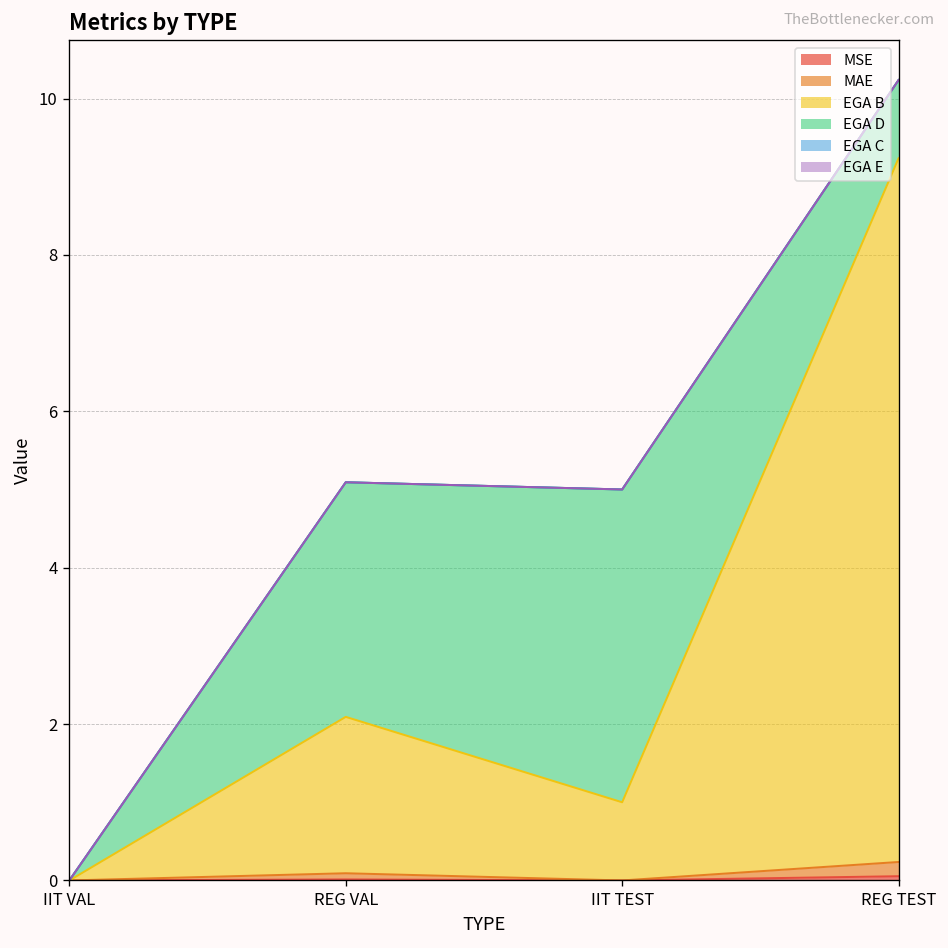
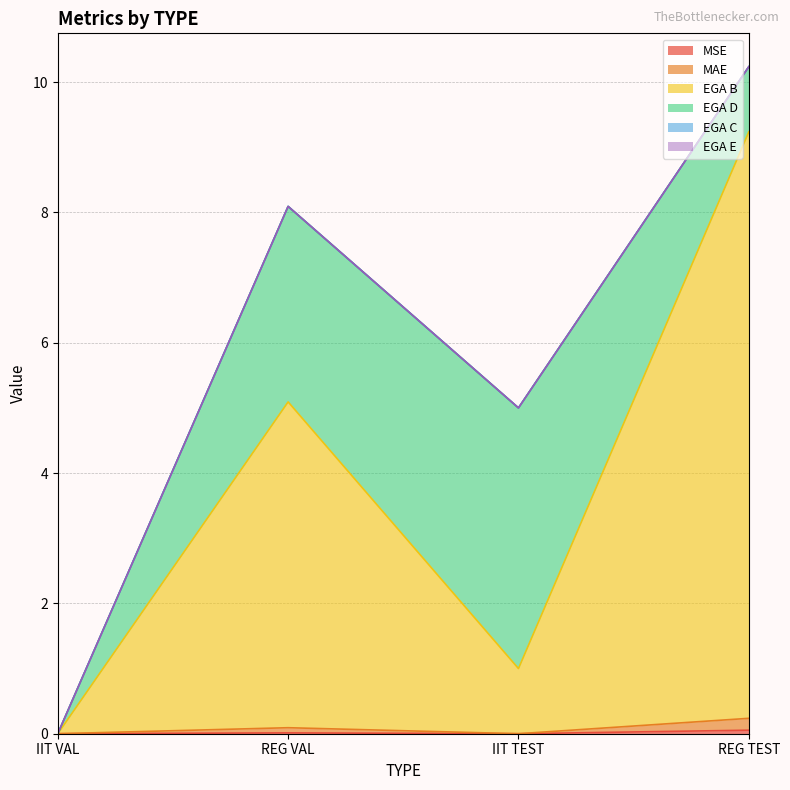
EGA B, REG VAL: 2 -> 5
